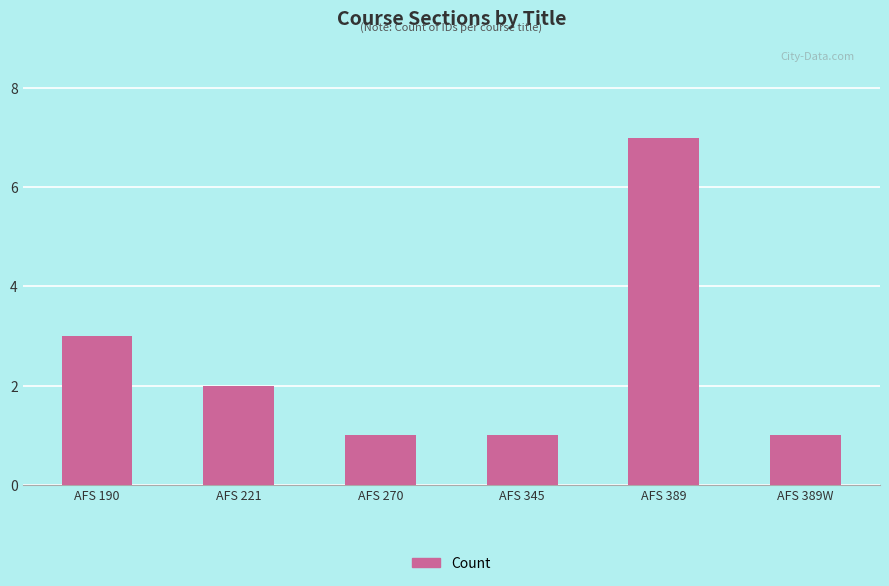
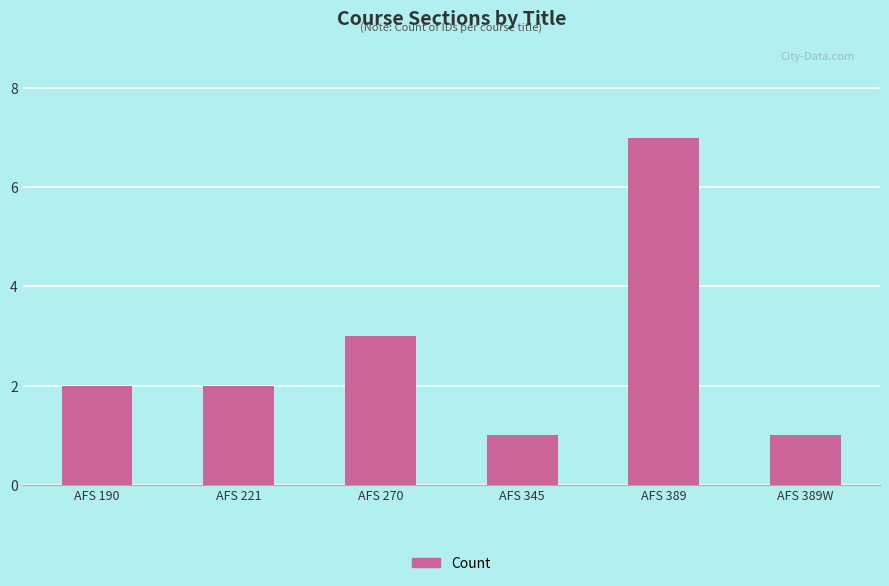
AFS 190: 3 -> 2
AFS 270: 1 -> 3
